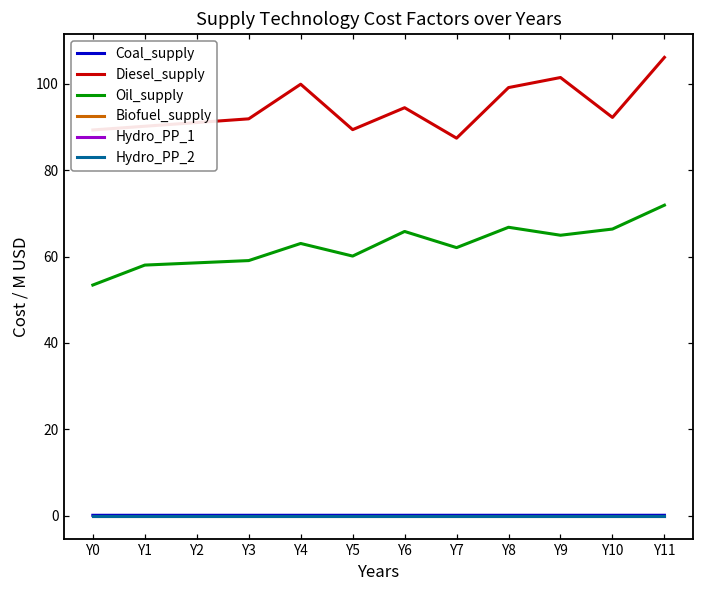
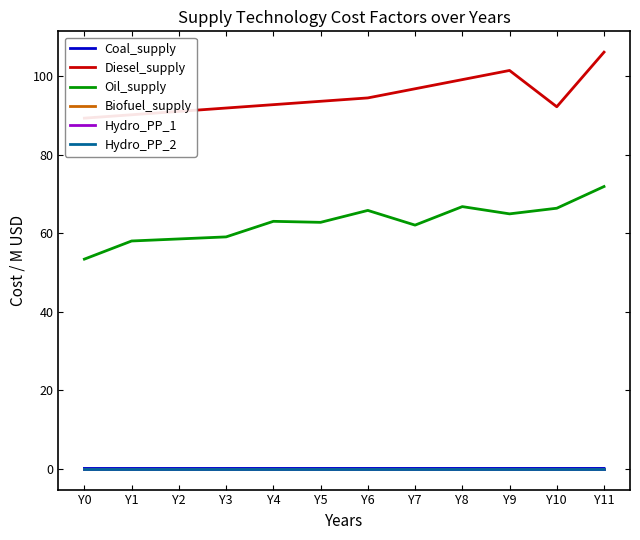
Diesel_supply, Y4: 100 -> 93
Diesel_supply, Y5: 89 -> 94
Oil_supply, Y5: 60 -> 63
Diesel_supply, Y7: 87 -> 97
